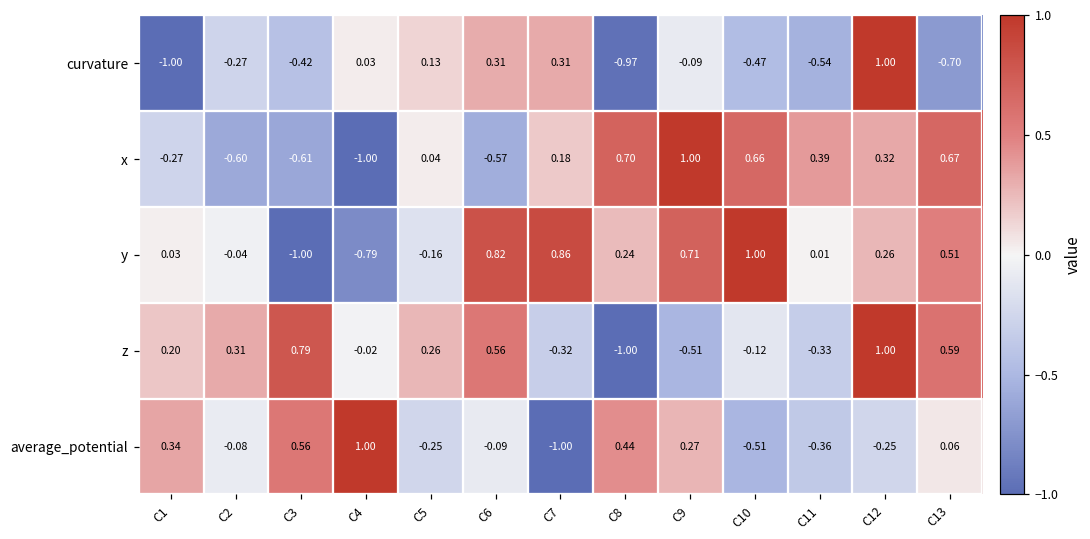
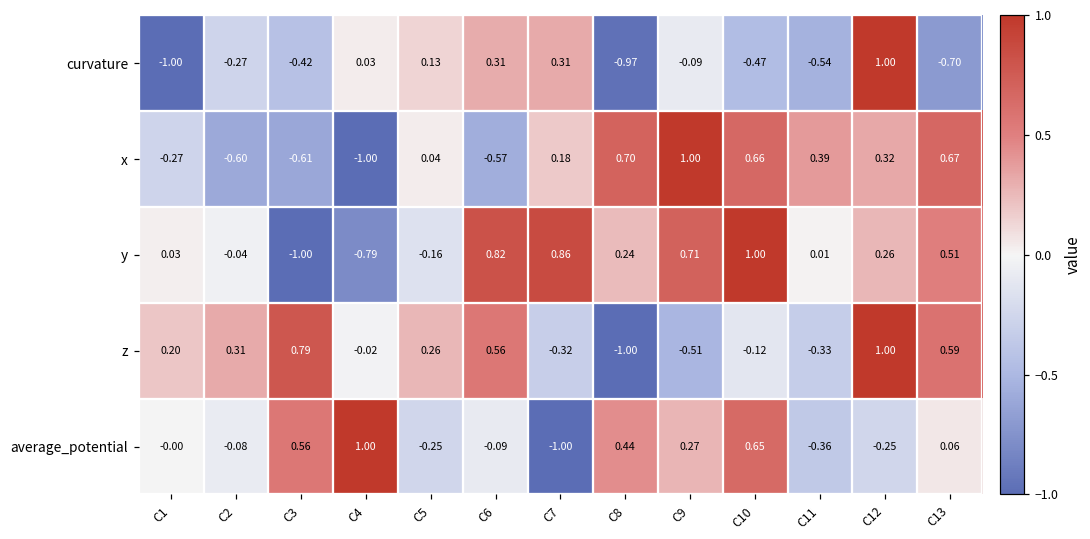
average_potential, C1: 0.34 -> -0.00
average_potential, C10: -0.51 -> 0.65
